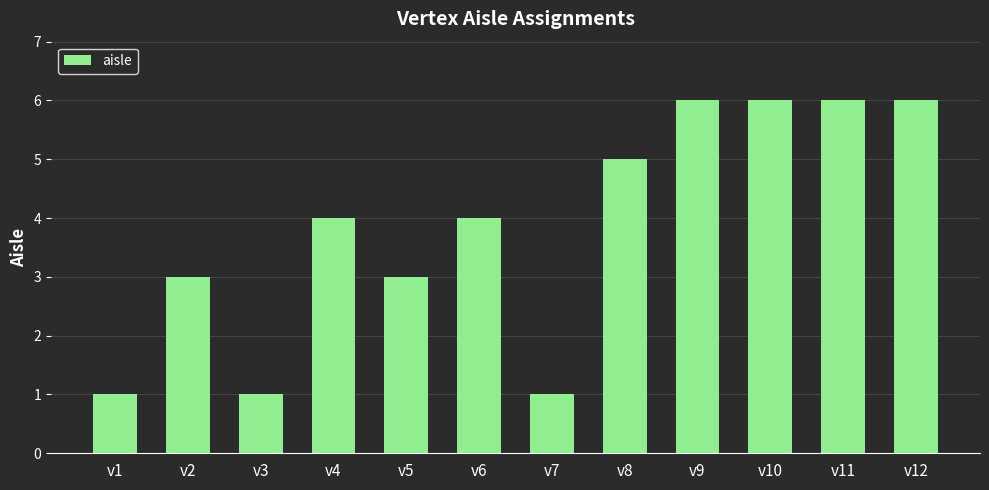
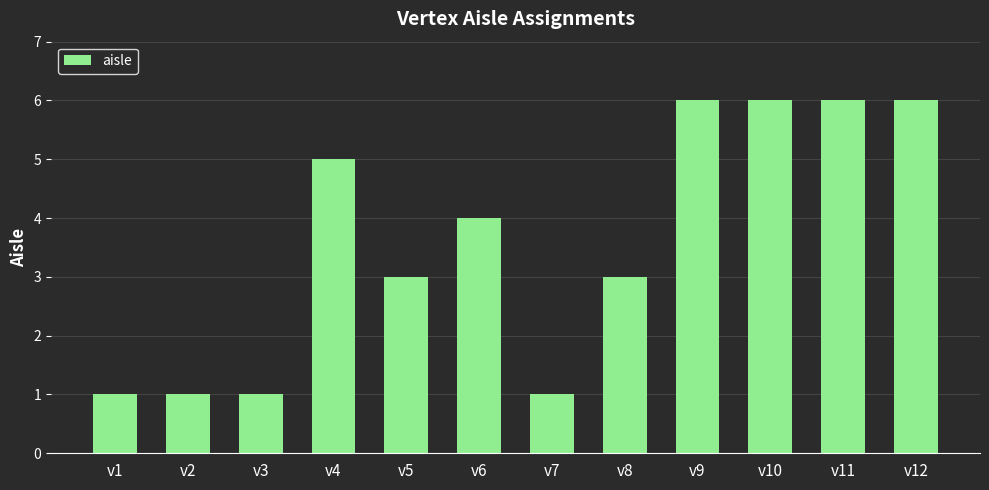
v2: 3 -> 1
v4: 4 -> 5
v8: 5 -> 3
